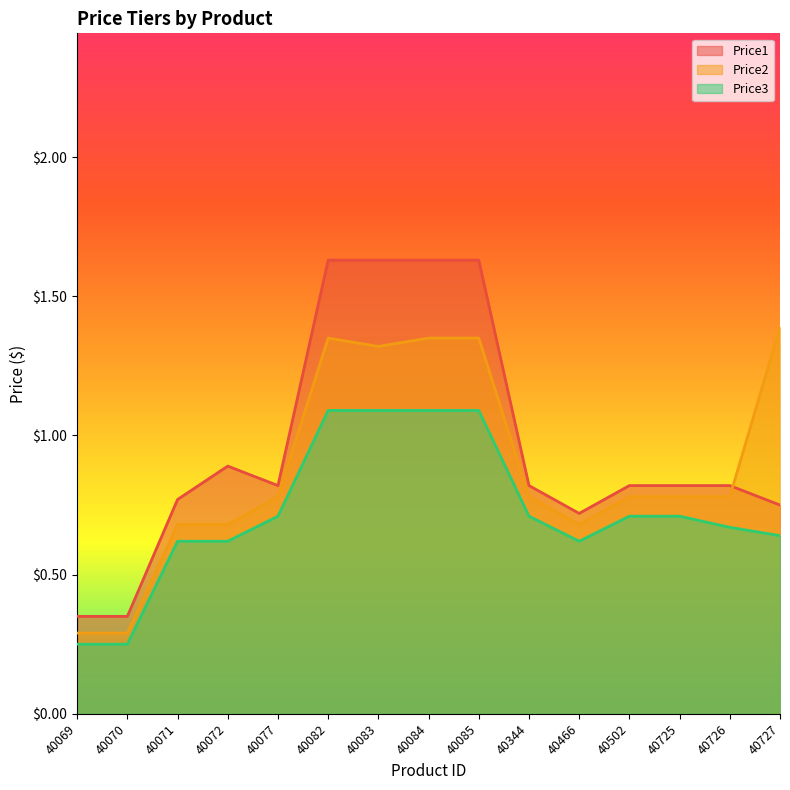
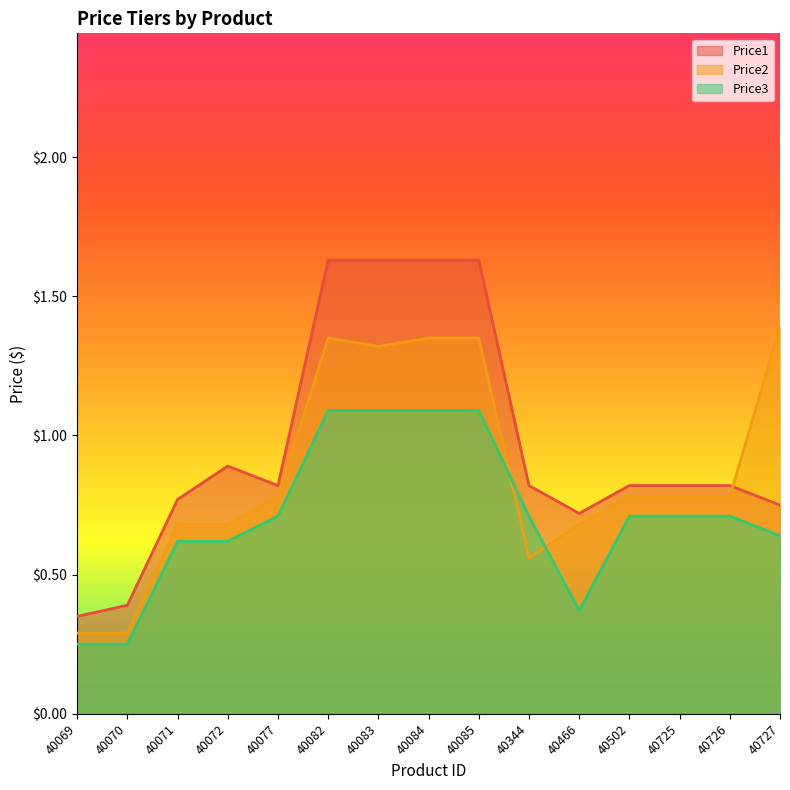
Price1, 40070: $0.35 -> $0.39
Price2, 40344: $0.78 -> $0.56
Price3, 40466: $0.62 -> $0.37
Price3, 40726: $0.67 -> $0.71
